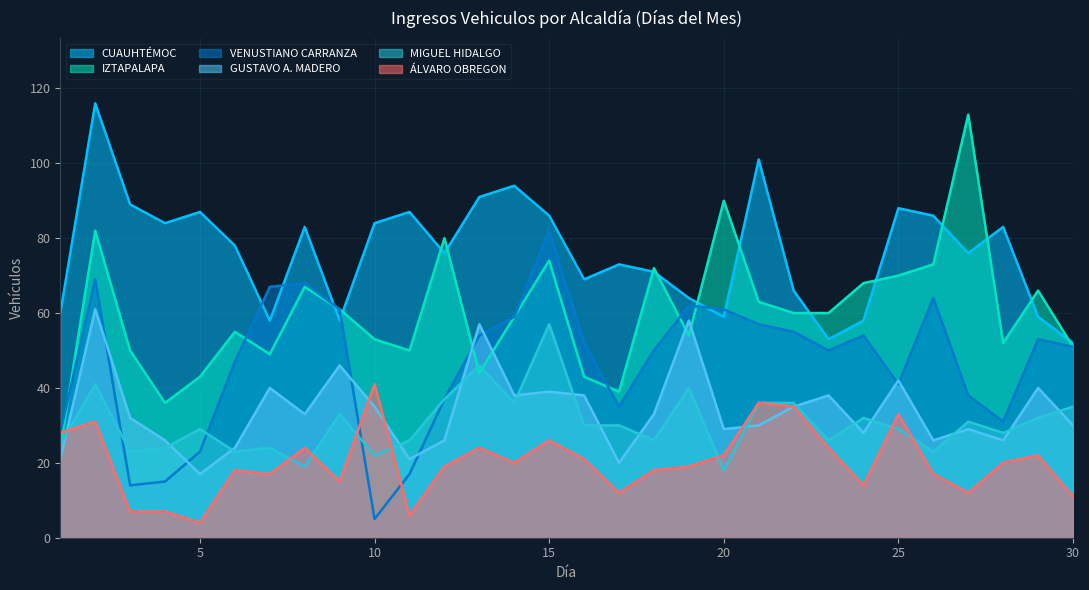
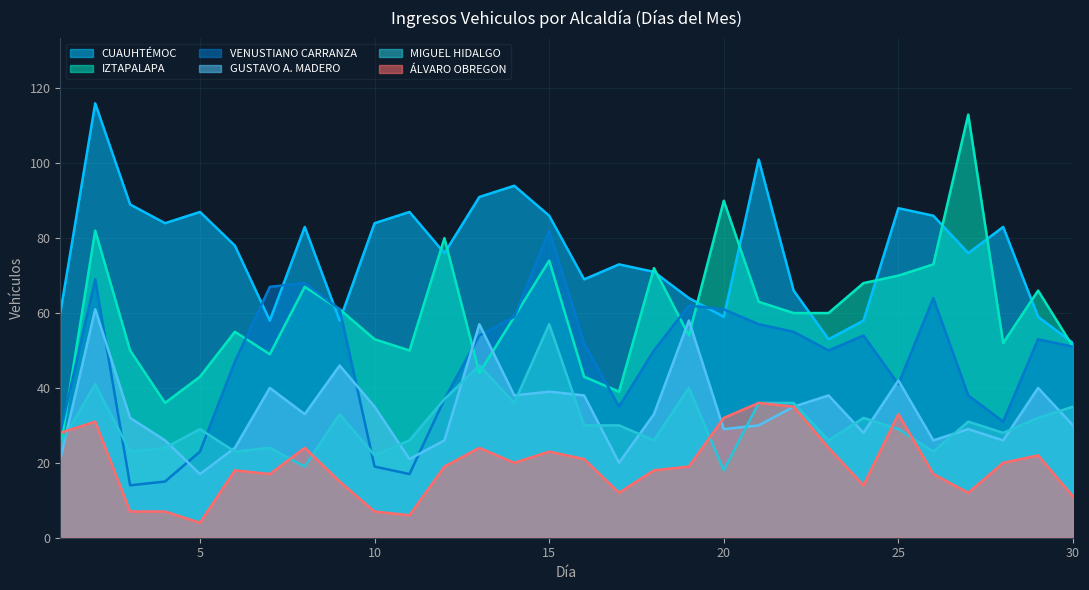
VENUSTIANO CARRANZA, 10: 5 -> 19
ÁLVARO OBREGON, 10: 41 -> 7
ÁLVARO OBREGON, 15: 26 -> 23
ÁLVARO OBREGON, 20: 22 -> 32
